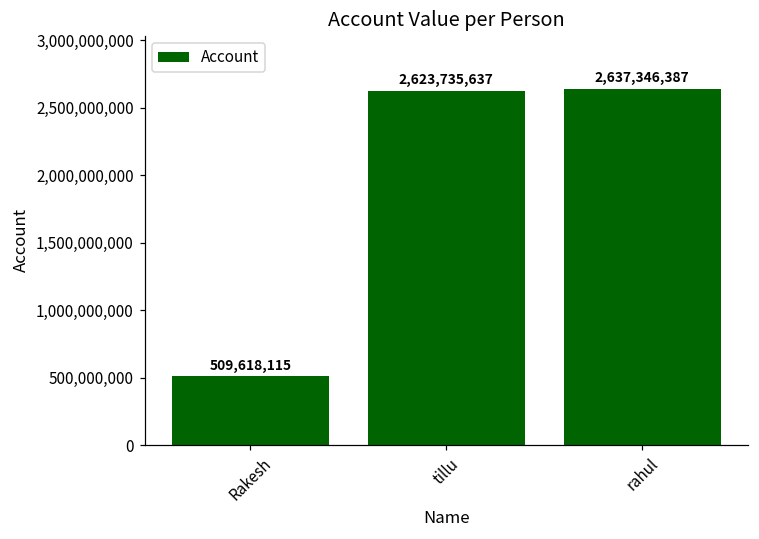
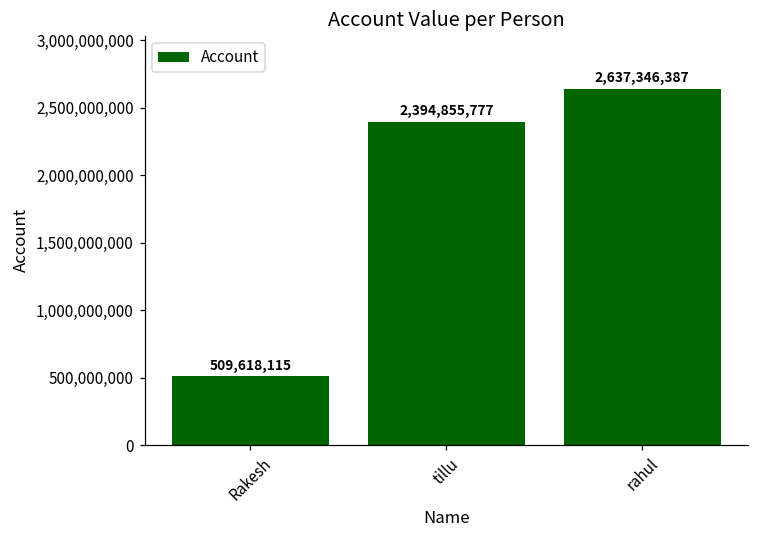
tillu: 2,623,735,637 -> 2,394,855,777
